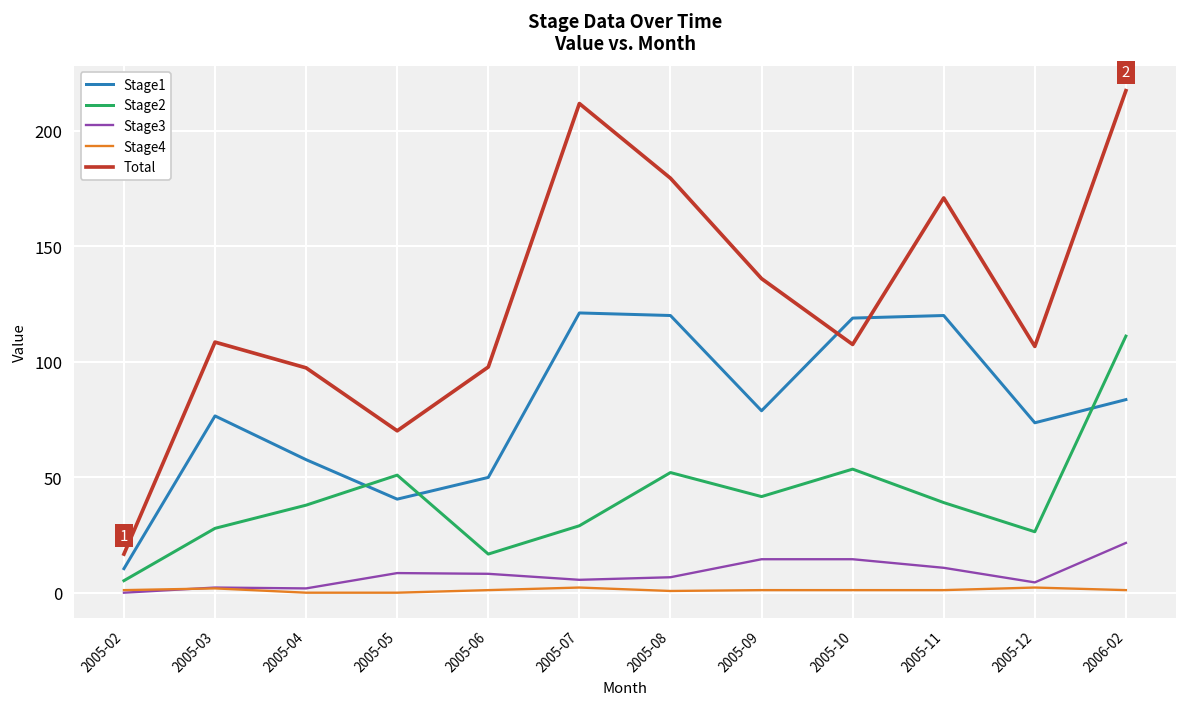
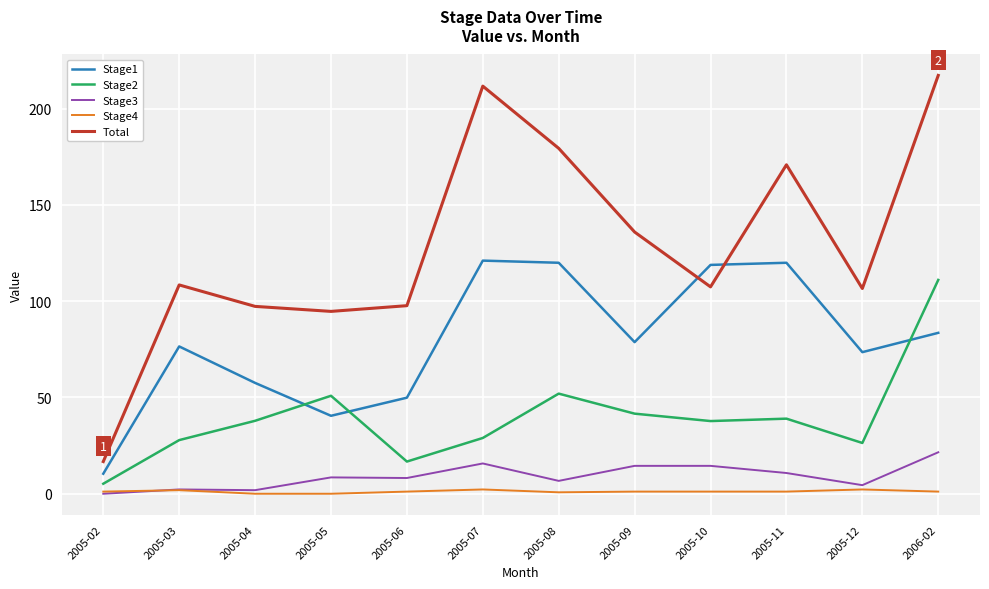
Total, 2005-05: 70 -> 95
Stage3, 2005-07: 6 -> 16
Stage2, 2005-10: 53 -> 38
